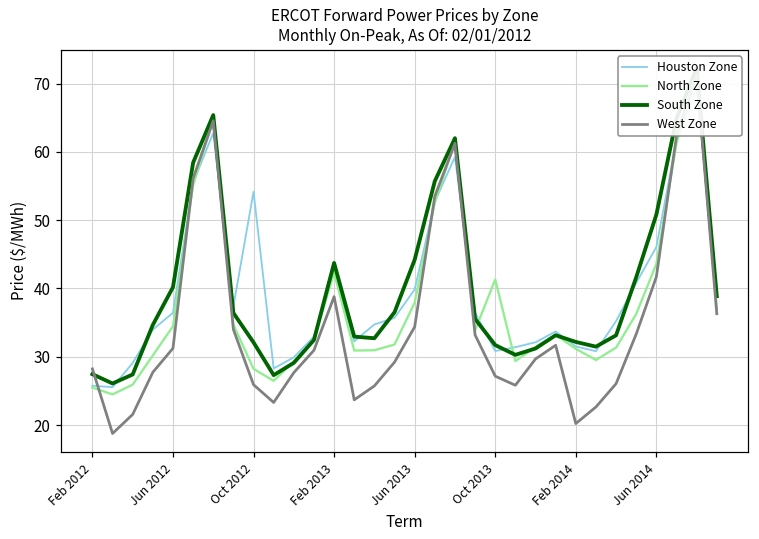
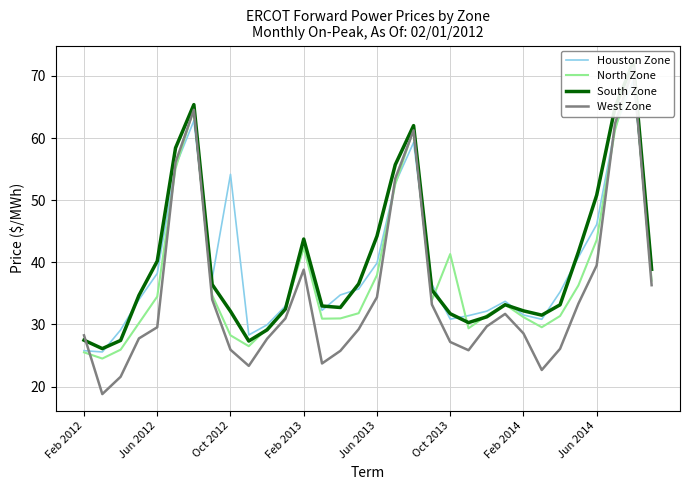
Houston Zone, Jun 2012: 36 -> 38
West Zone, Jun 2012: 31 -> 30
West Zone, Feb 2014: 20 -> 29
West Zone, Jun 2014: 42 -> 40
